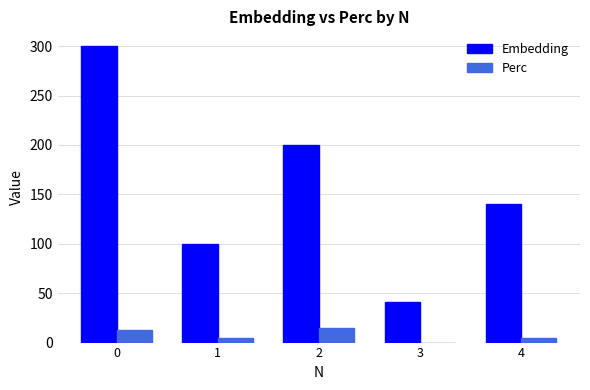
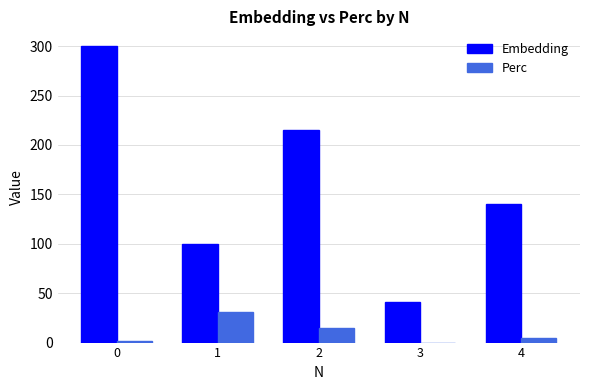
Perc, 0: 10 -> 0
Perc, 1: 0 -> 30
Embedding, 2: 200 -> 220
